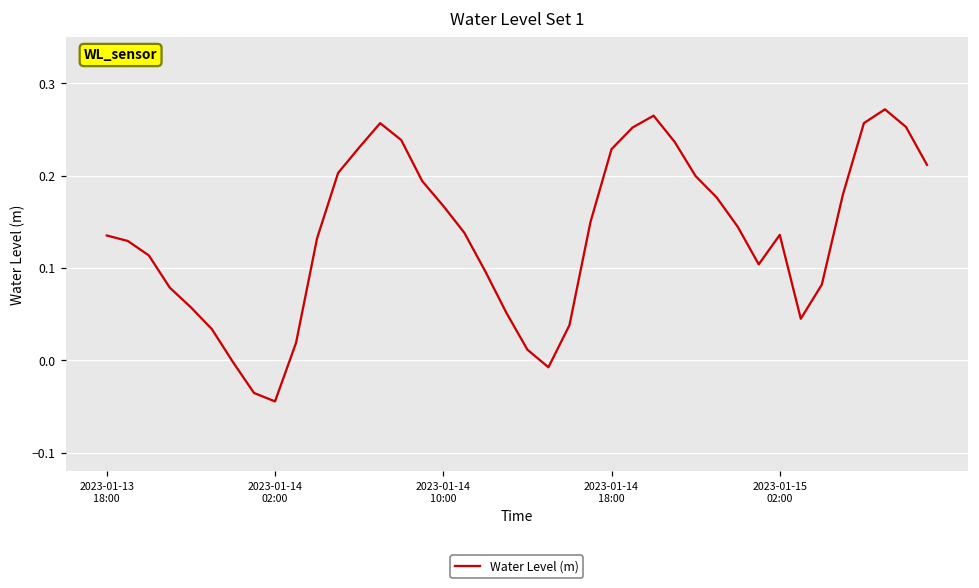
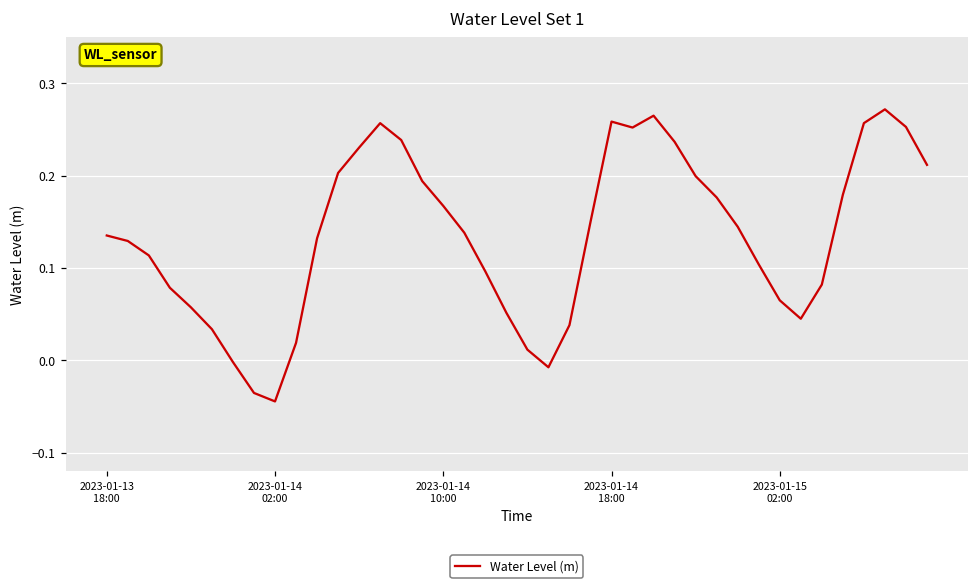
2023-01-14 18:00: 0.23 -> 0.26
2023-01-15 02:00: 0.14 -> 0.06
